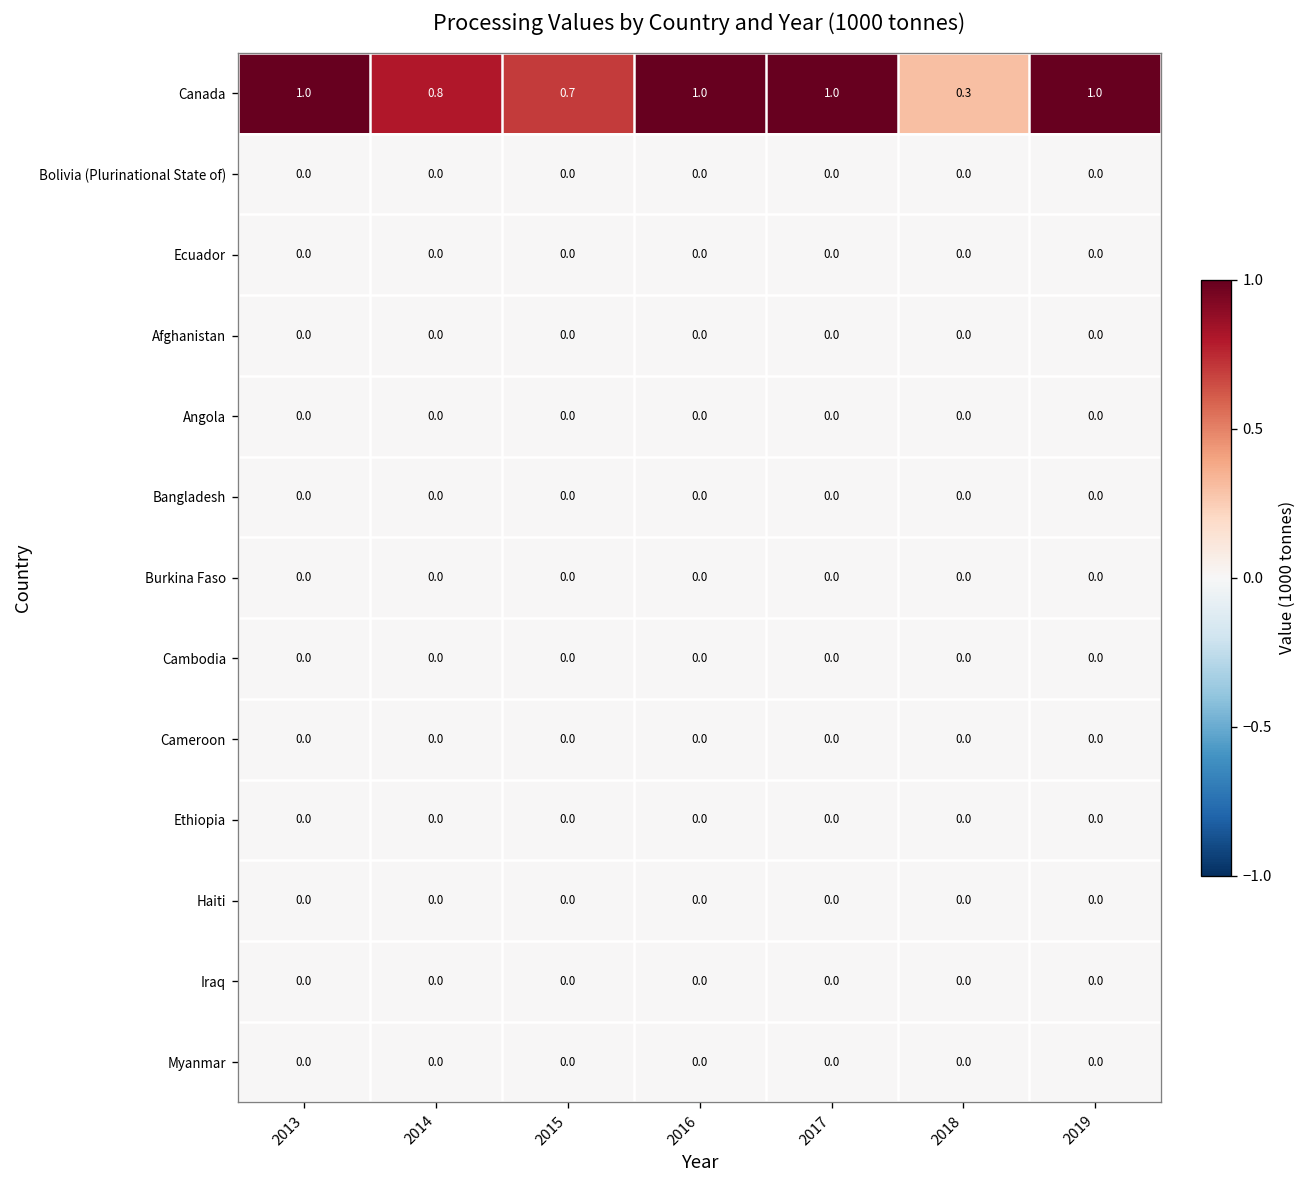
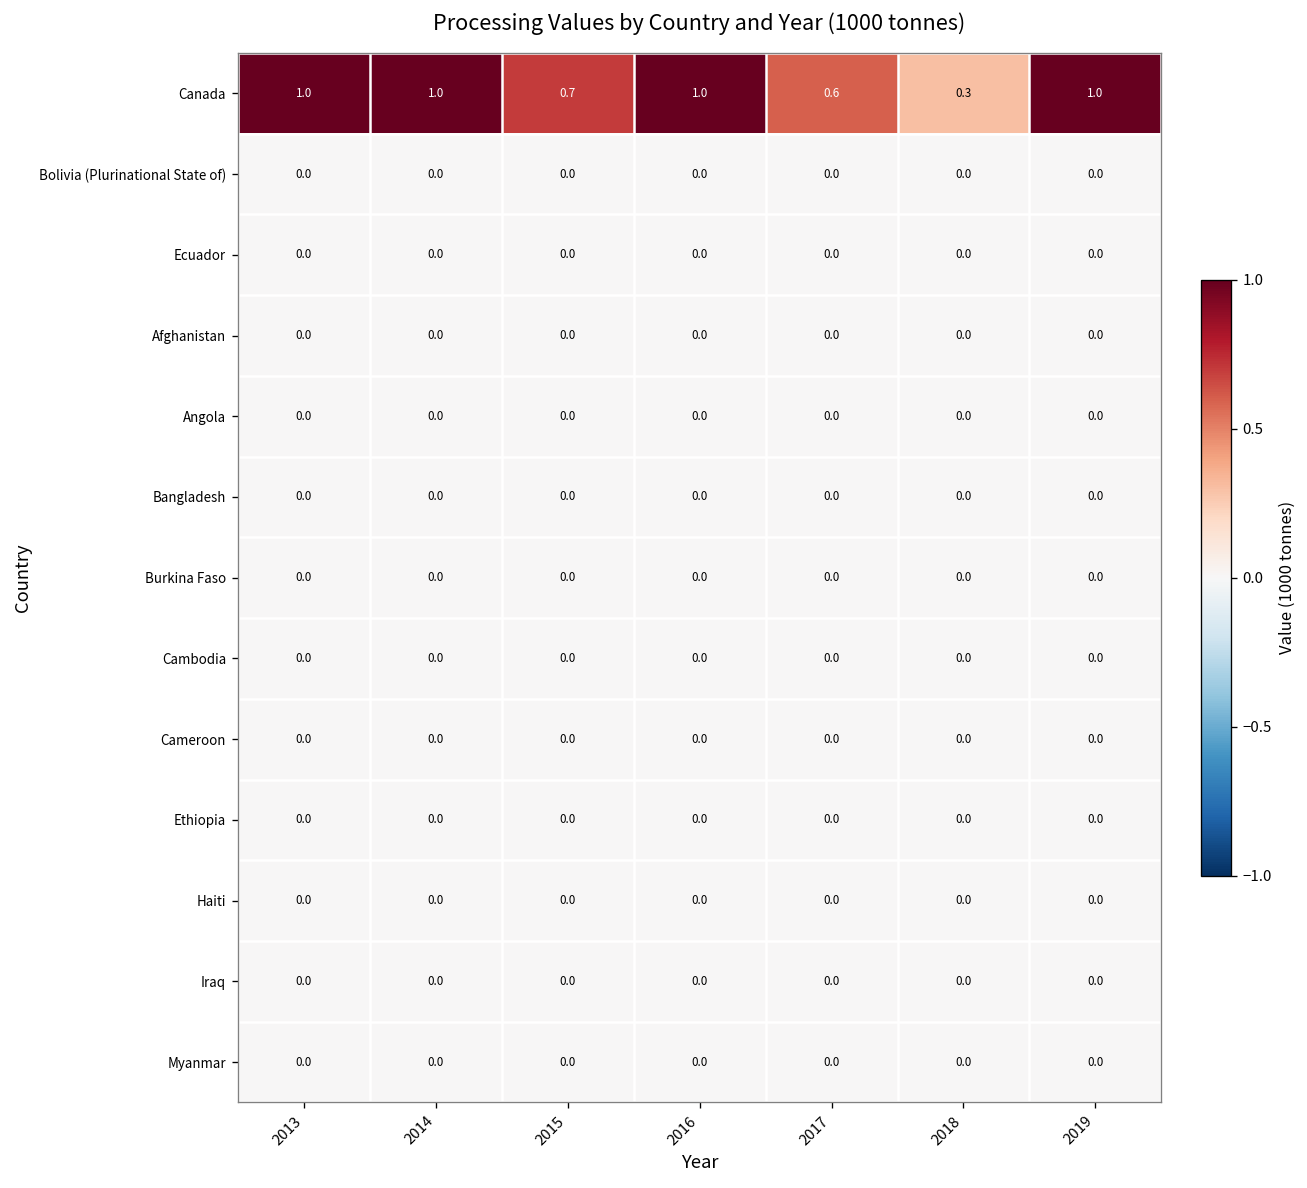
Canada, 2014: 0.8 -> 1.0
Canada, 2017: 1.0 -> 0.6
